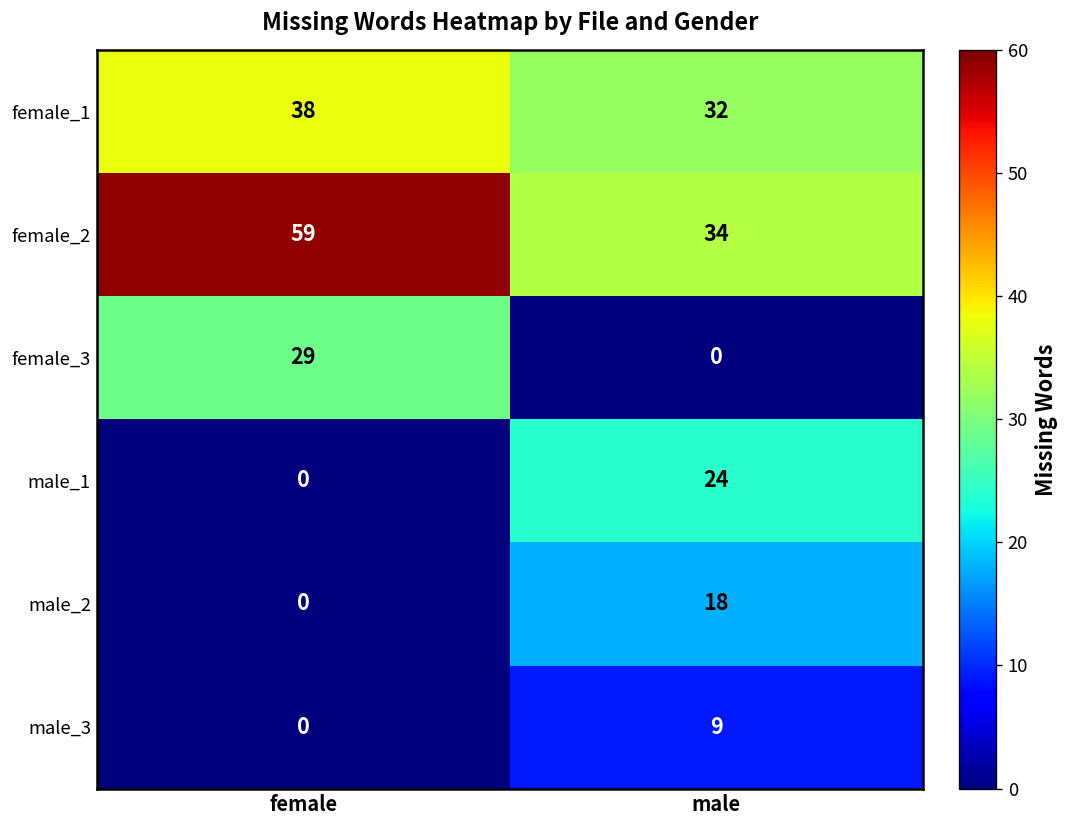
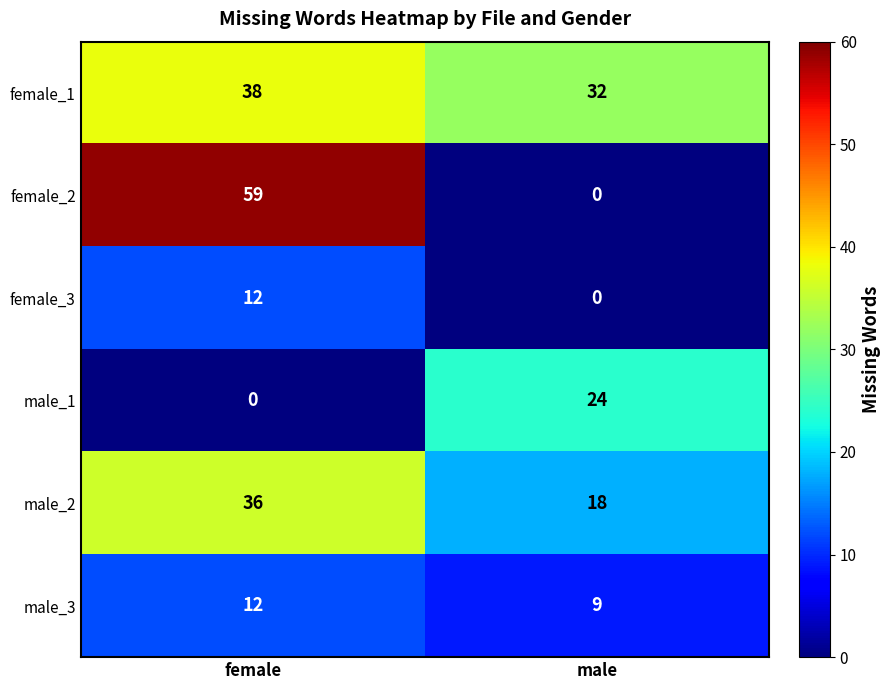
female_2, male: 34 -> 0
female_3, female: 29 -> 12
male_2, female: 0 -> 36
male_3, female: 0 -> 12
